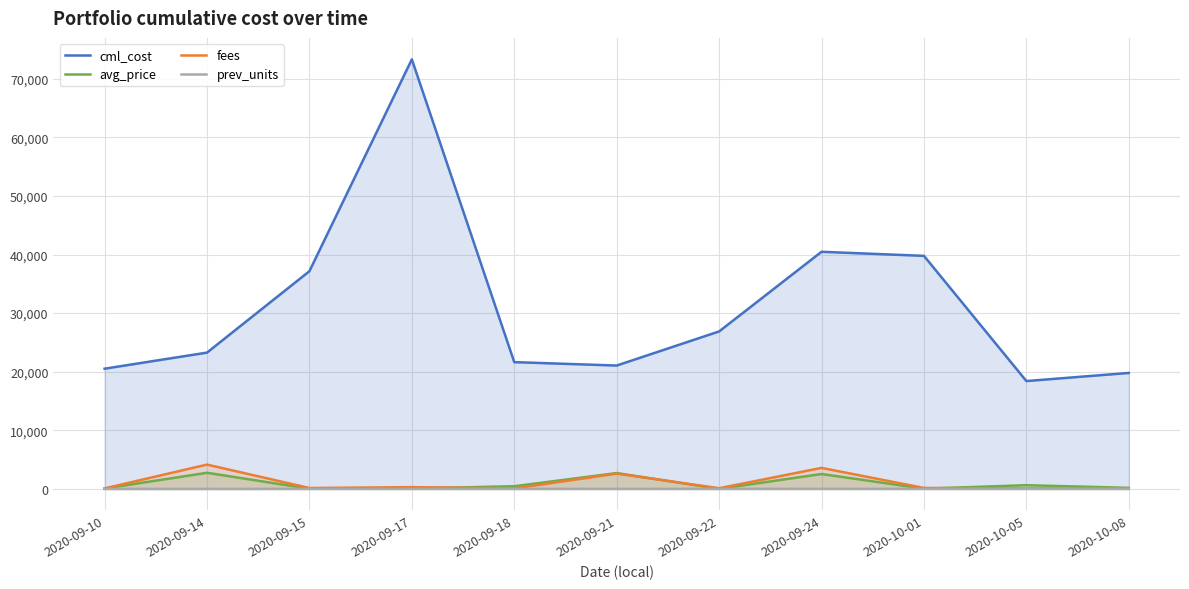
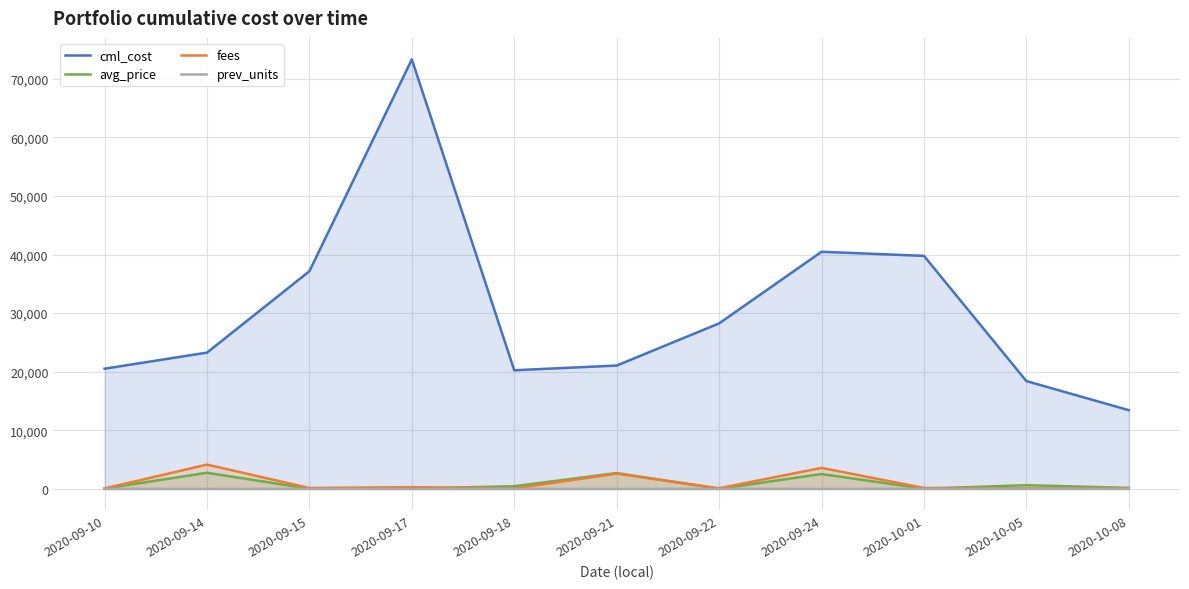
cml_cost, 2020-09-18: 22,000 -> 20,000
cml_cost, 2020-09-22: 27,000 -> 28,000
cml_cost, 2020-10-08: 20,000 -> 13,000
